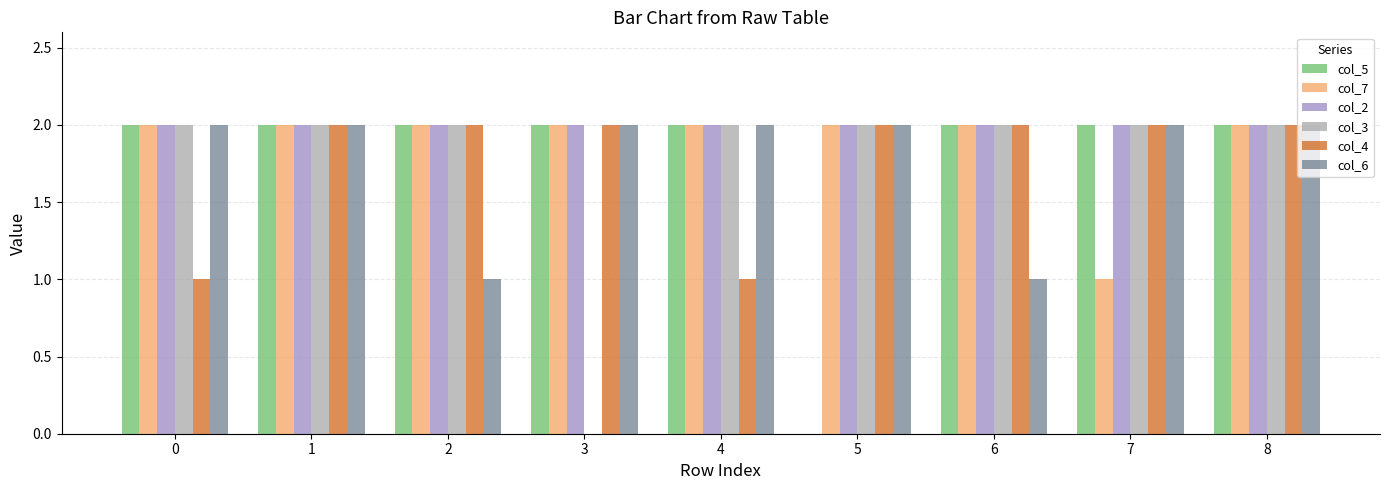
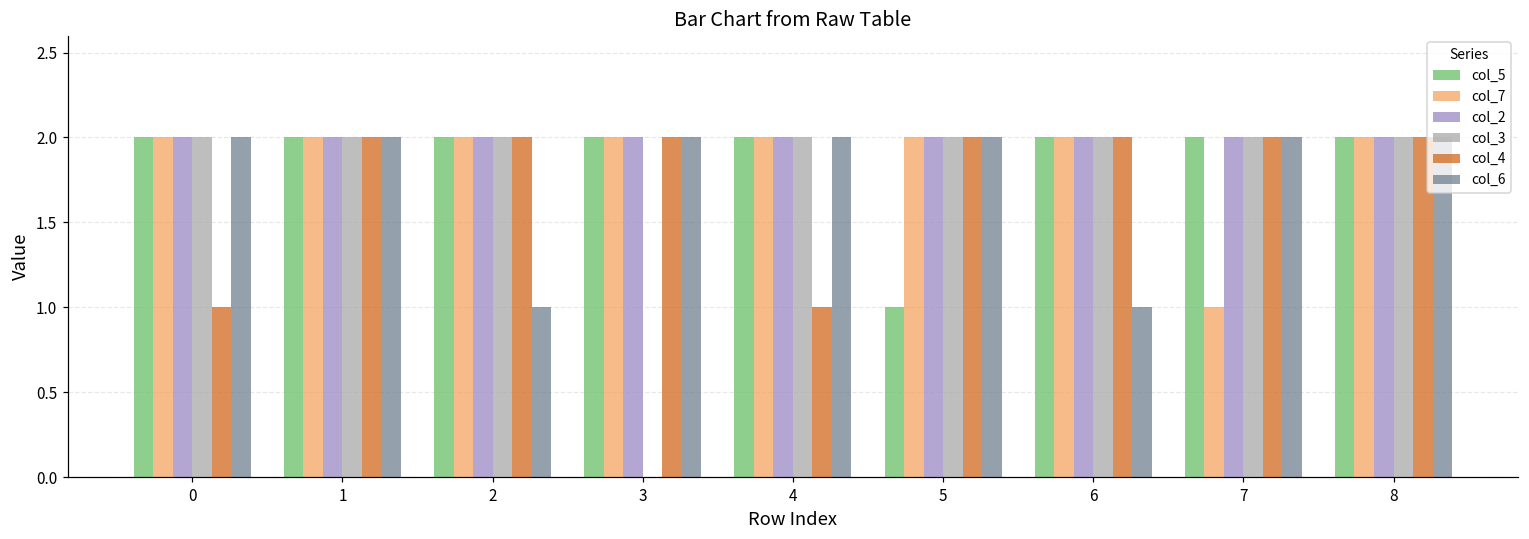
col_5, 5: 0 -> 1
